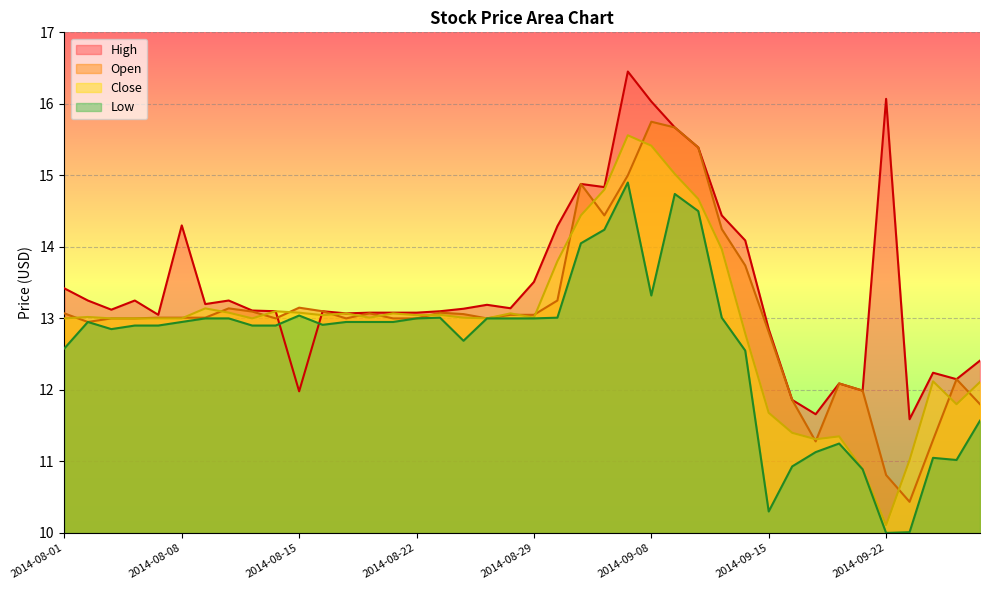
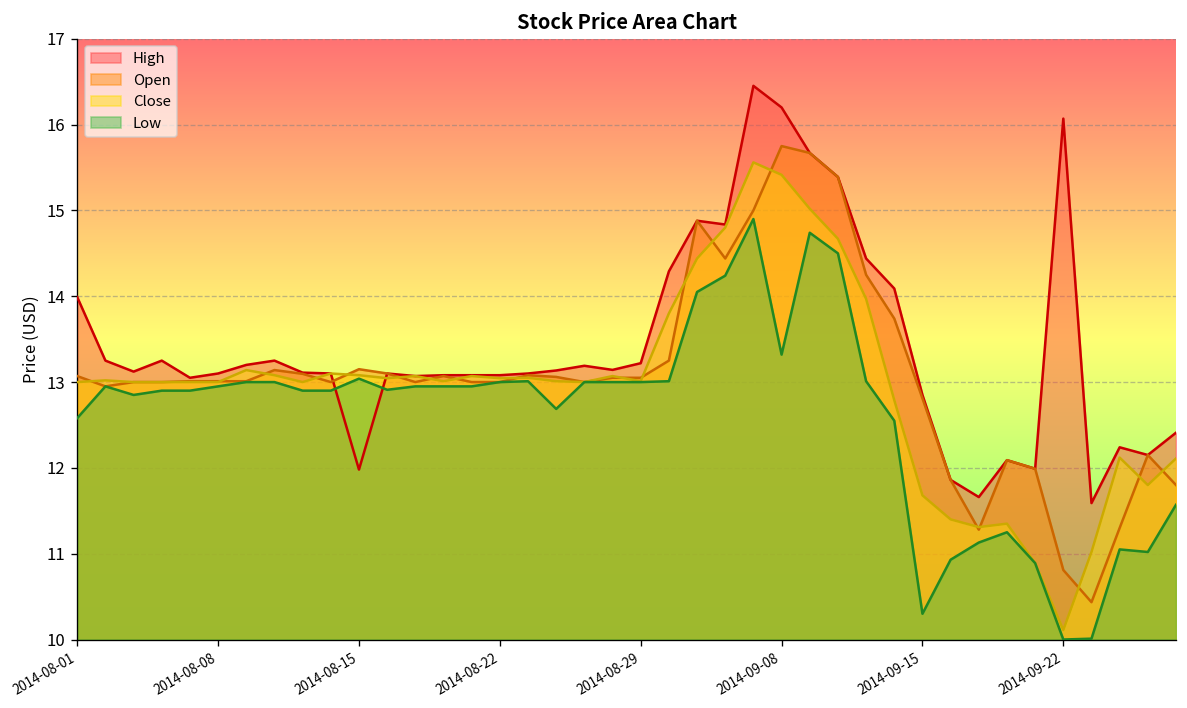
High, 2014-08-01: 13.4 -> 14.0
High, 2014-08-08: 14.3 -> 13.1
High, 2014-08-29: 13.5 -> 13.2
High, 2014-09-08: 16.0 -> 16.2
